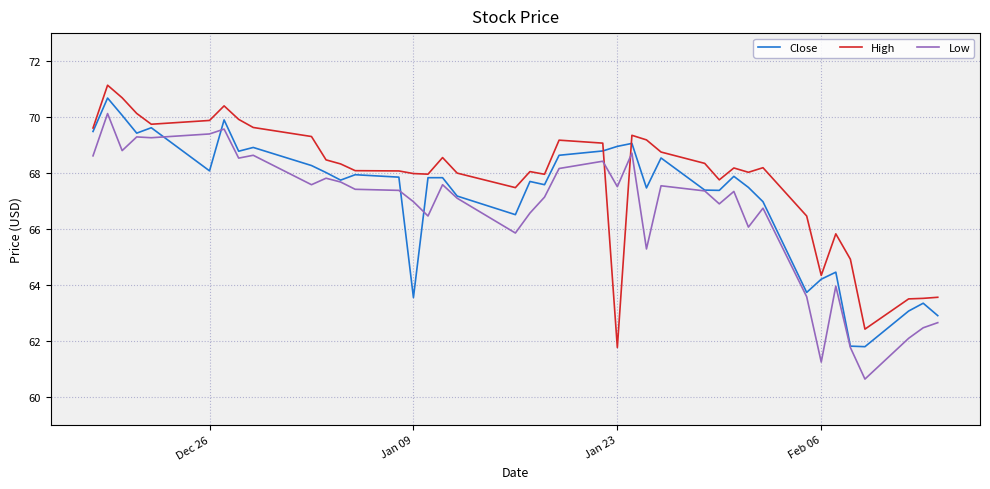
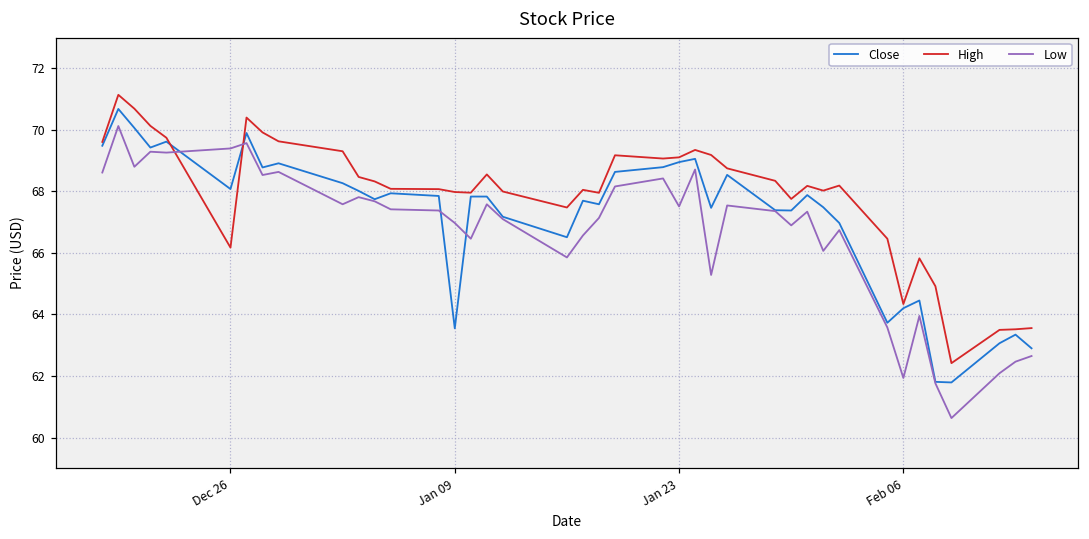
High, Dec 26: 69.9 -> 66.2
High, Jan 23: 61.8 -> 69.1
Low, Feb 06: 61.2 -> 61.9
